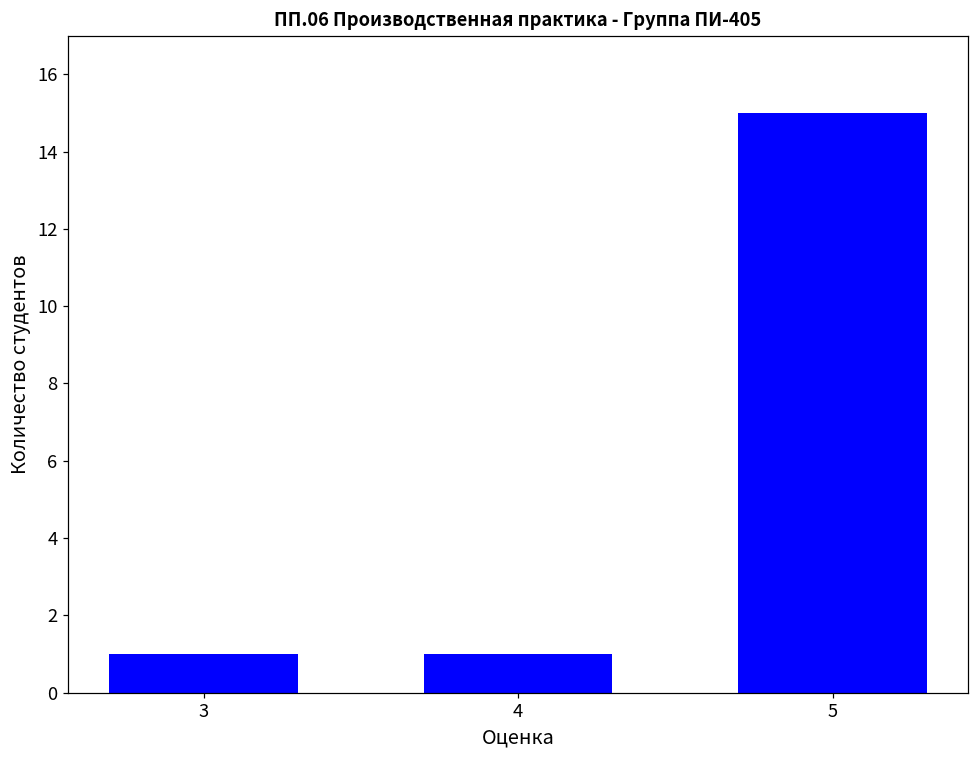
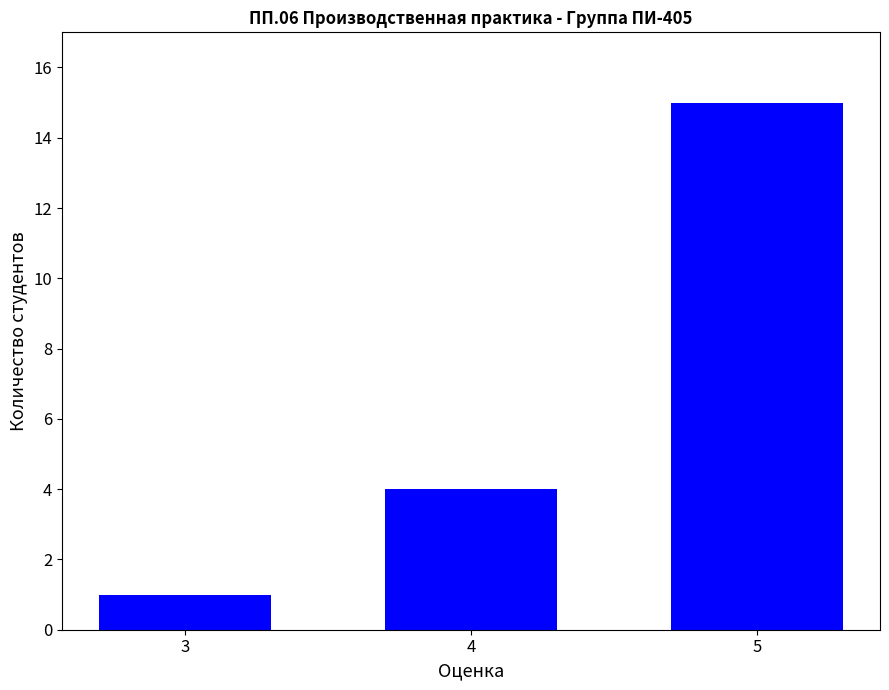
4: 1 -> 4
